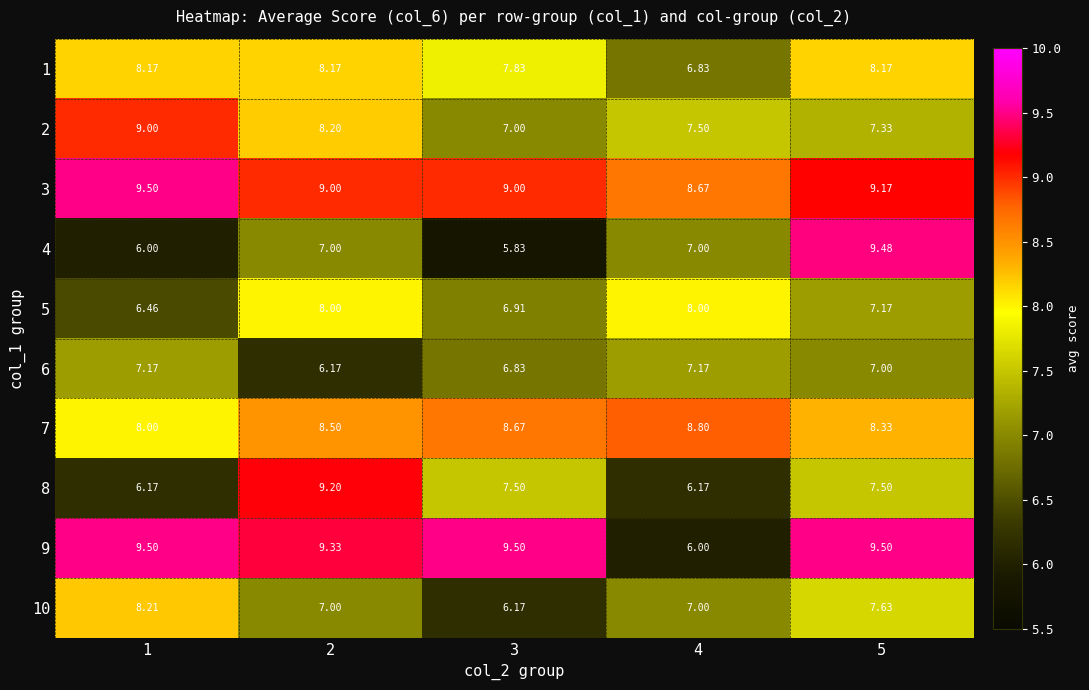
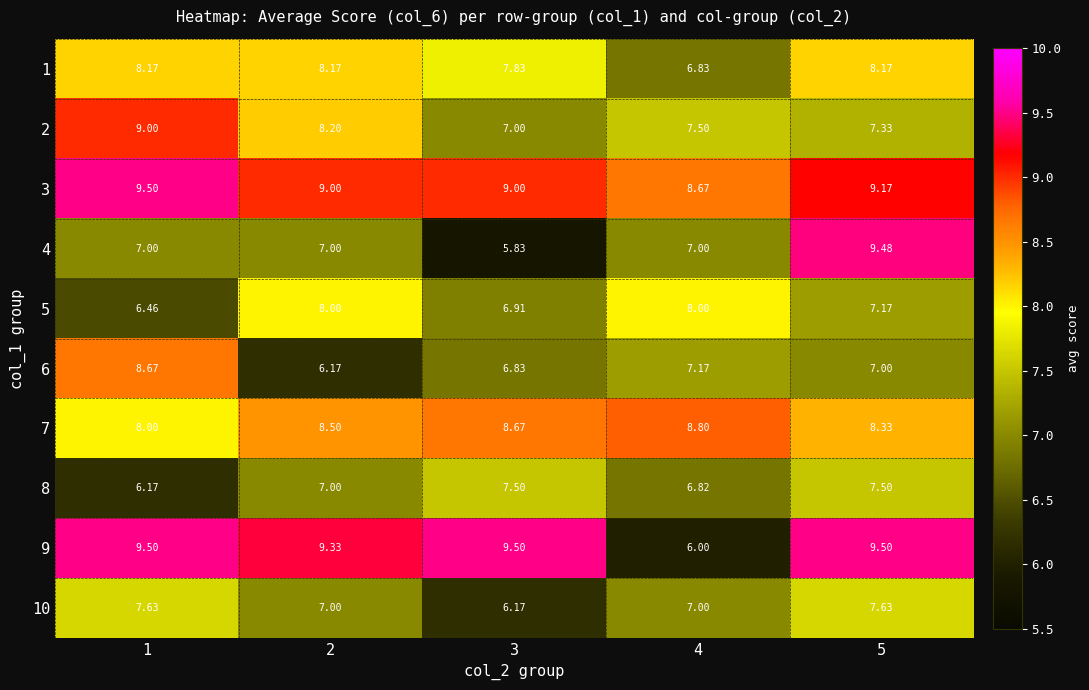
4, 1: 6.00 -> 7.00
6, 1: 7.17 -> 8.67
8, 2: 9.20 -> 7.00
8, 4: 6.17 -> 6.82
10, 1: 8.21 -> 7.63
